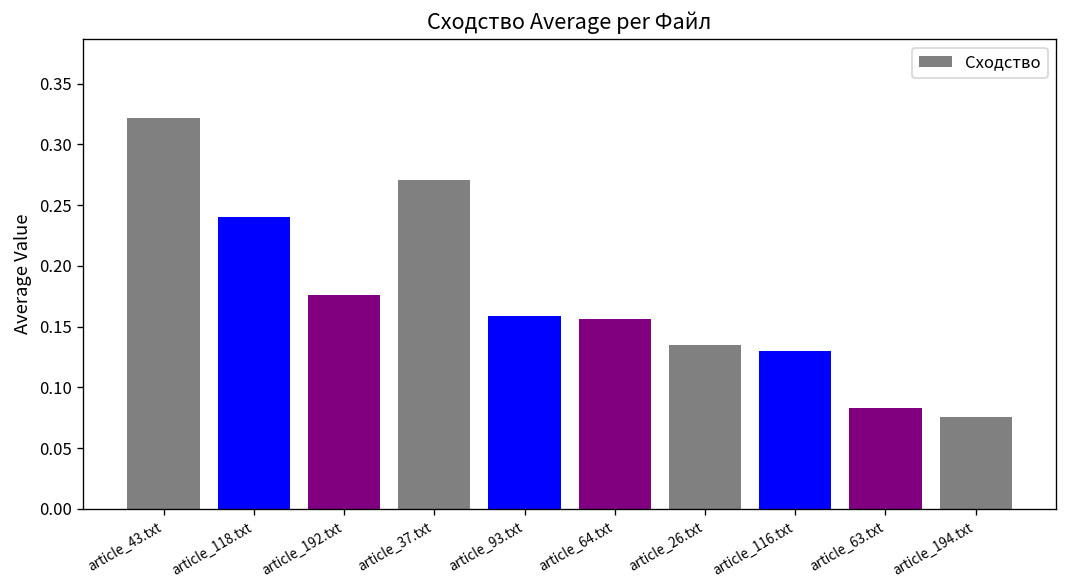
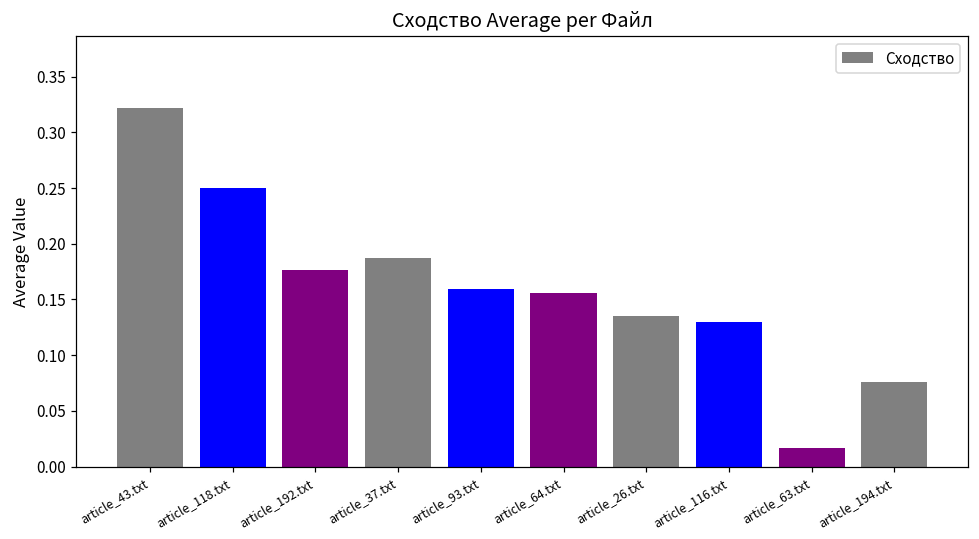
article_118.txt: 0.24 -> 0.25
article_37.txt: 0.271 -> 0.187
article_63.txt: 0.083 -> 0.017
